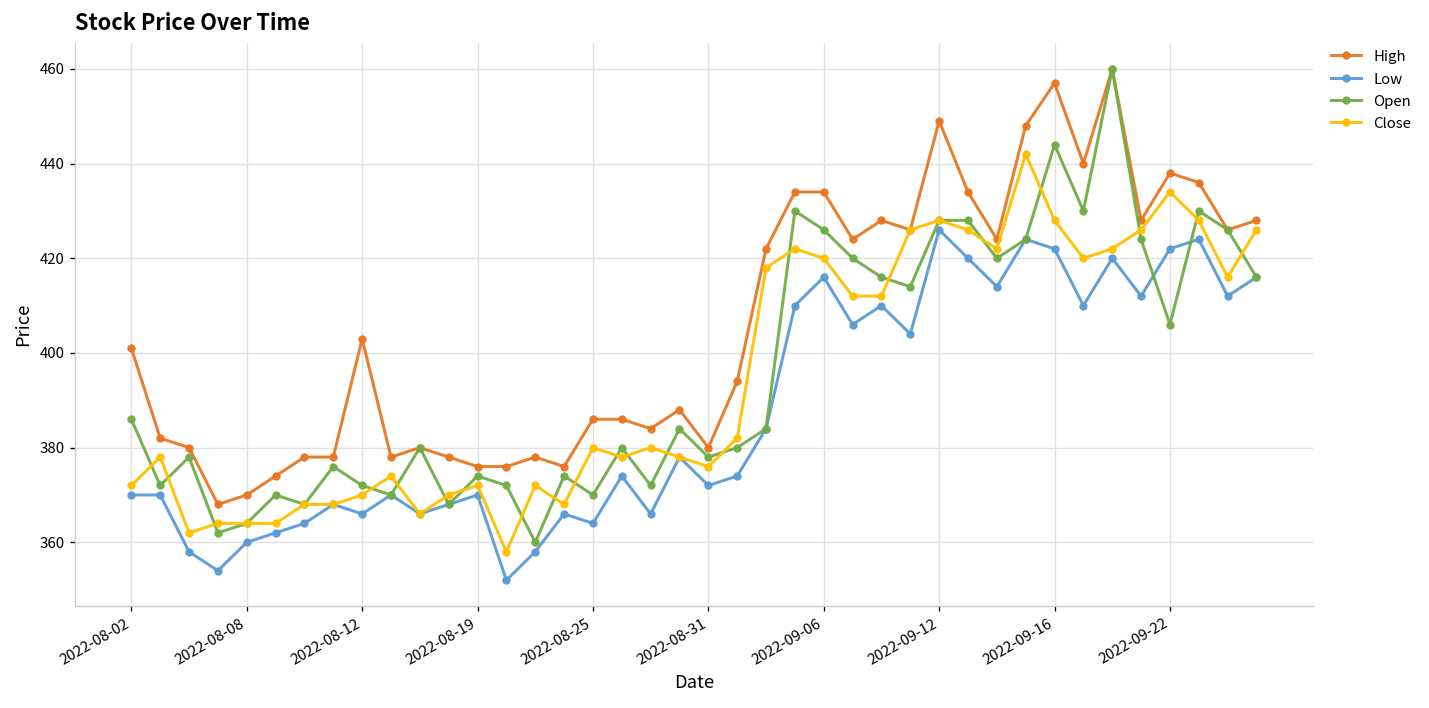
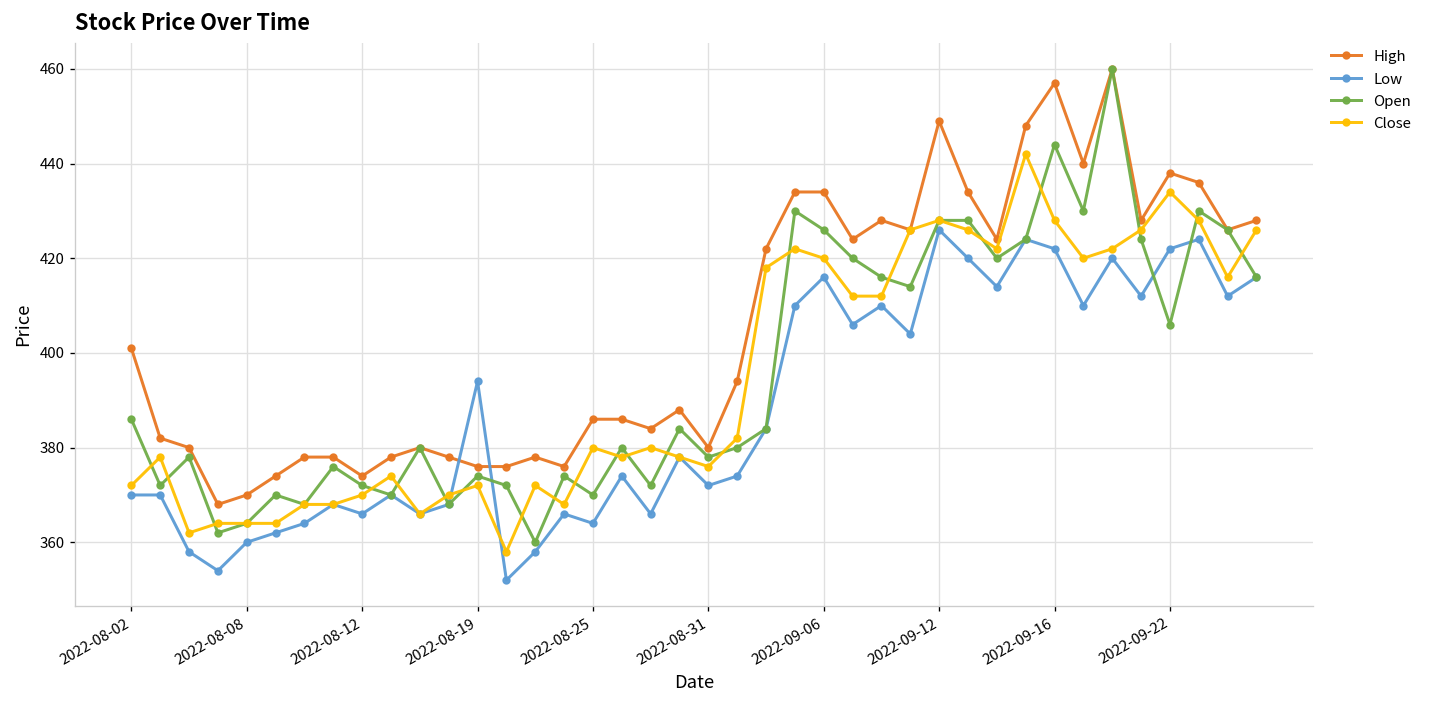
High, 2022-08-12: 403 -> 374
Low, 2022-08-19: 370 -> 394
